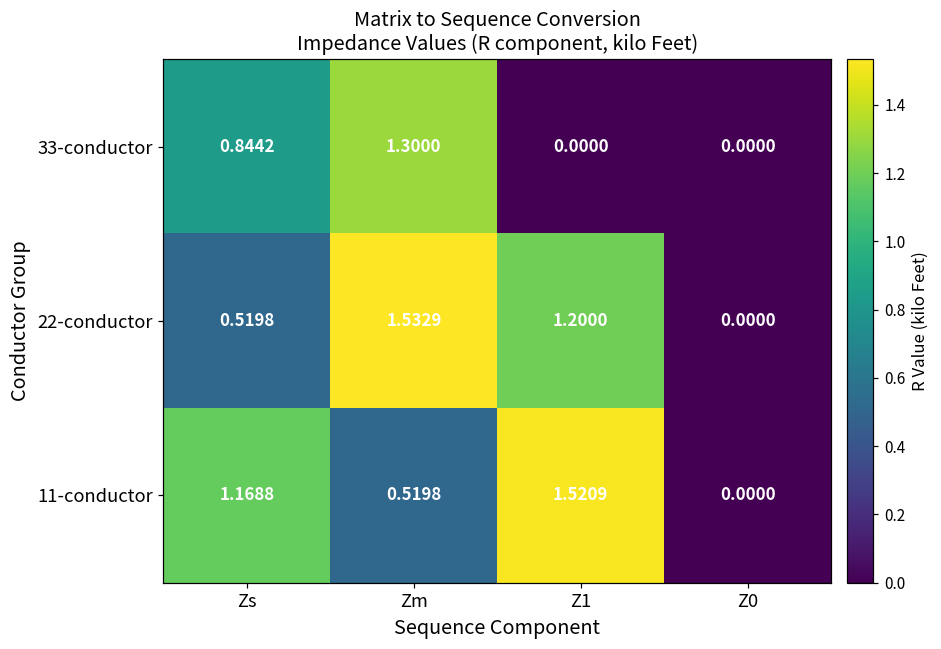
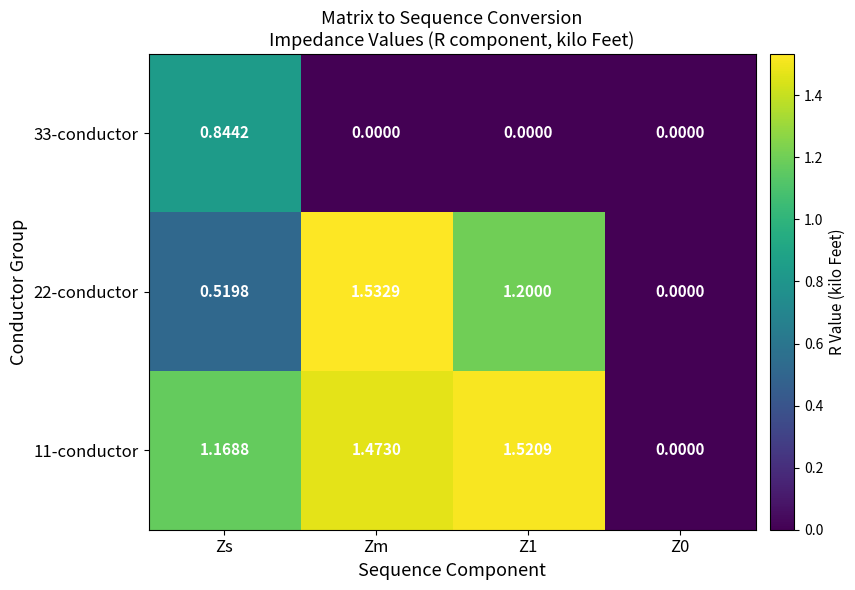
33-conductor, Zm: 1.3000 -> 0.0000
11-conductor, Zm: 0.5198 -> 1.4730
